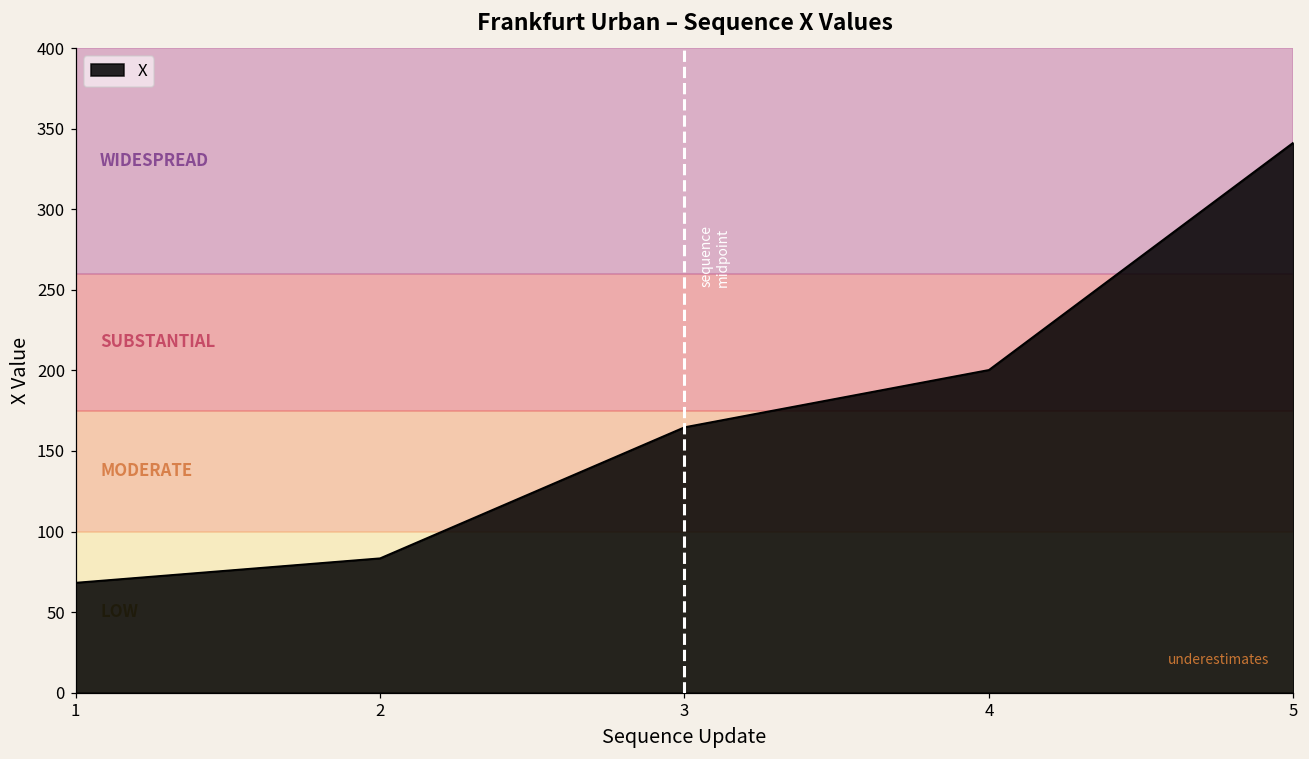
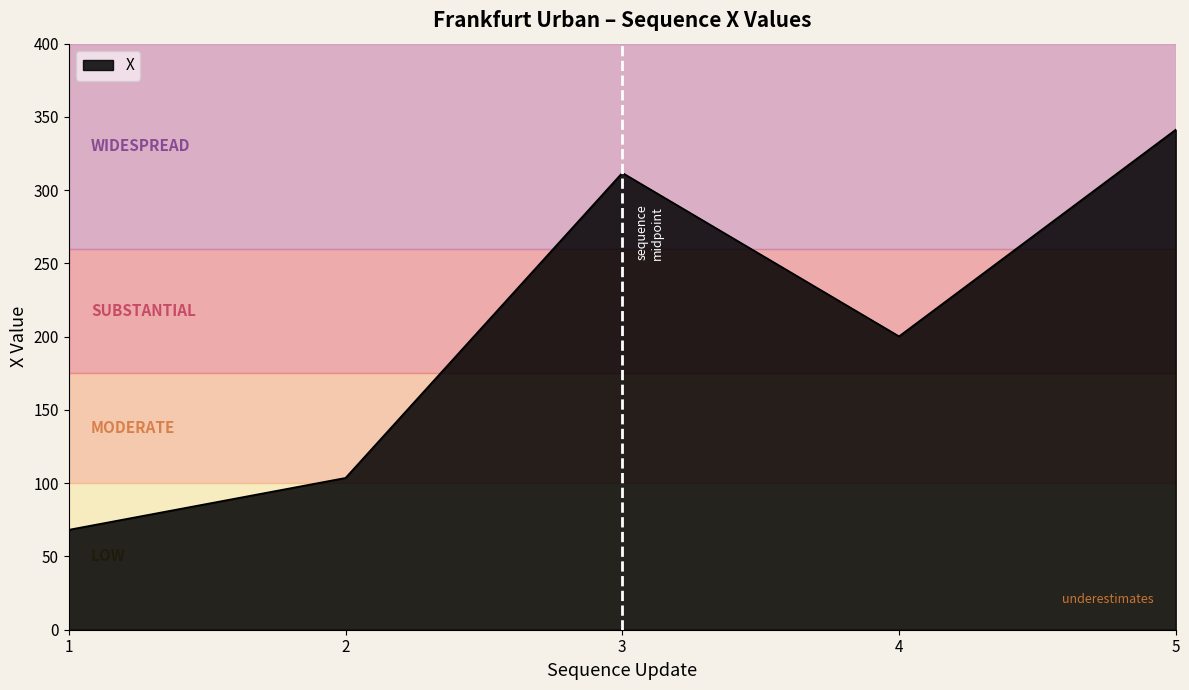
2: 83 -> 104
3: 165 -> 312
